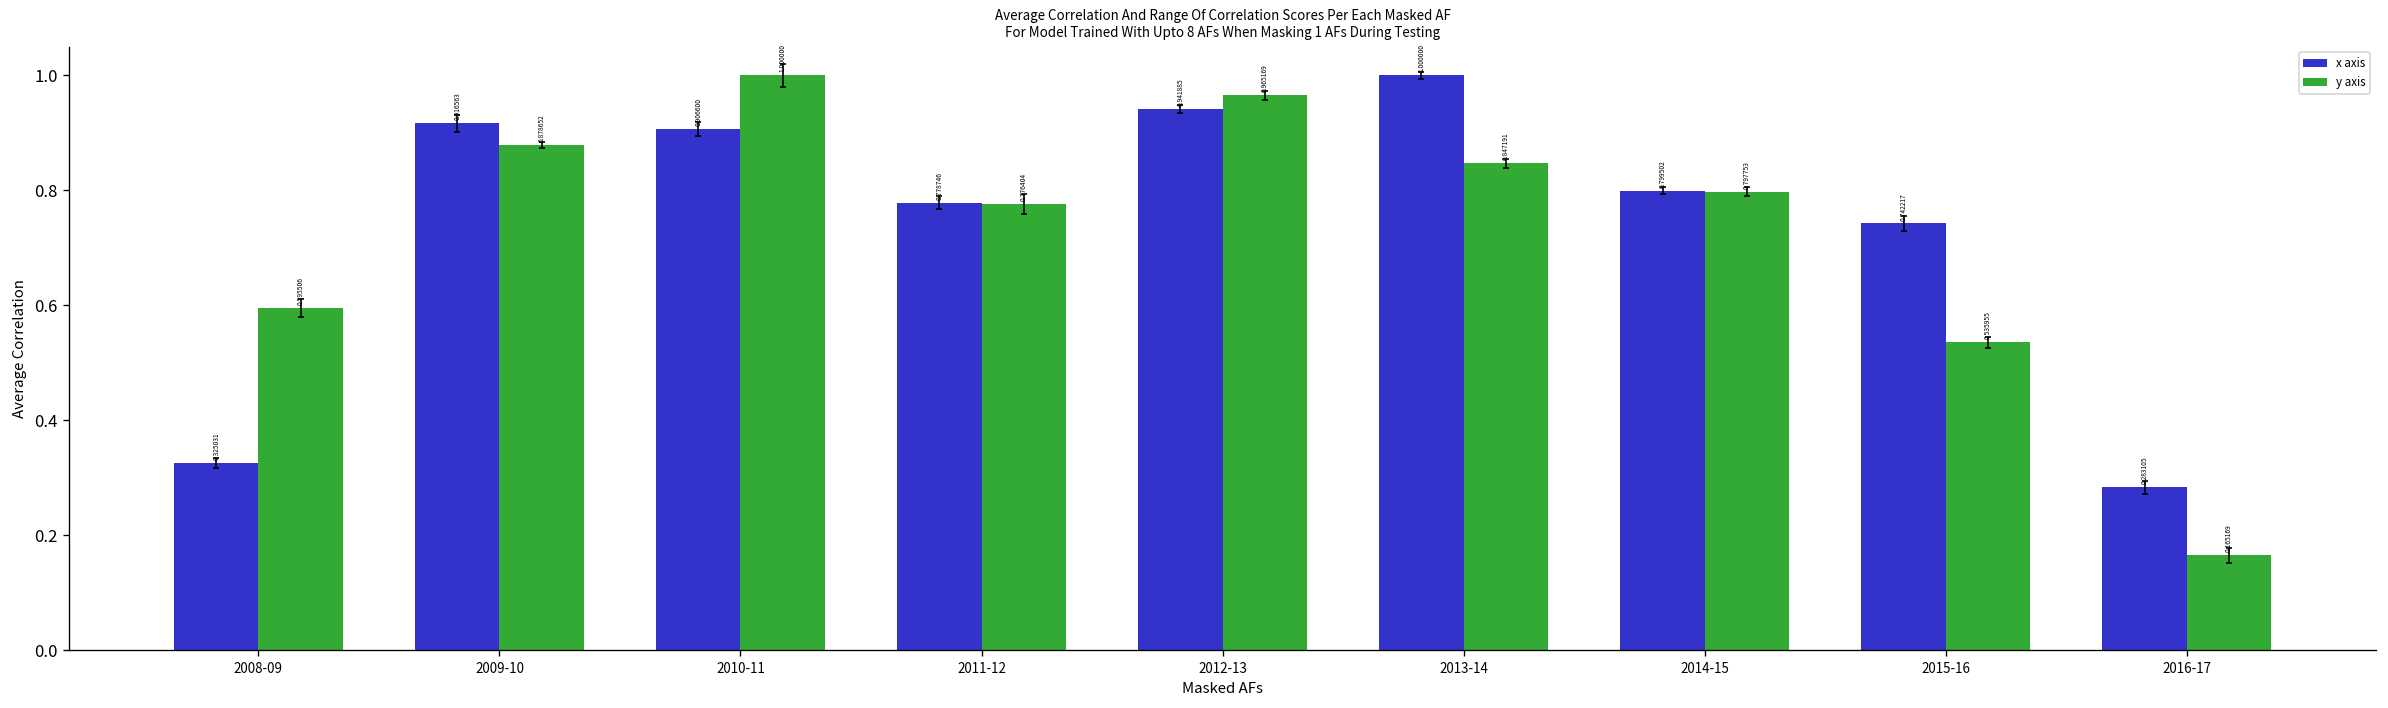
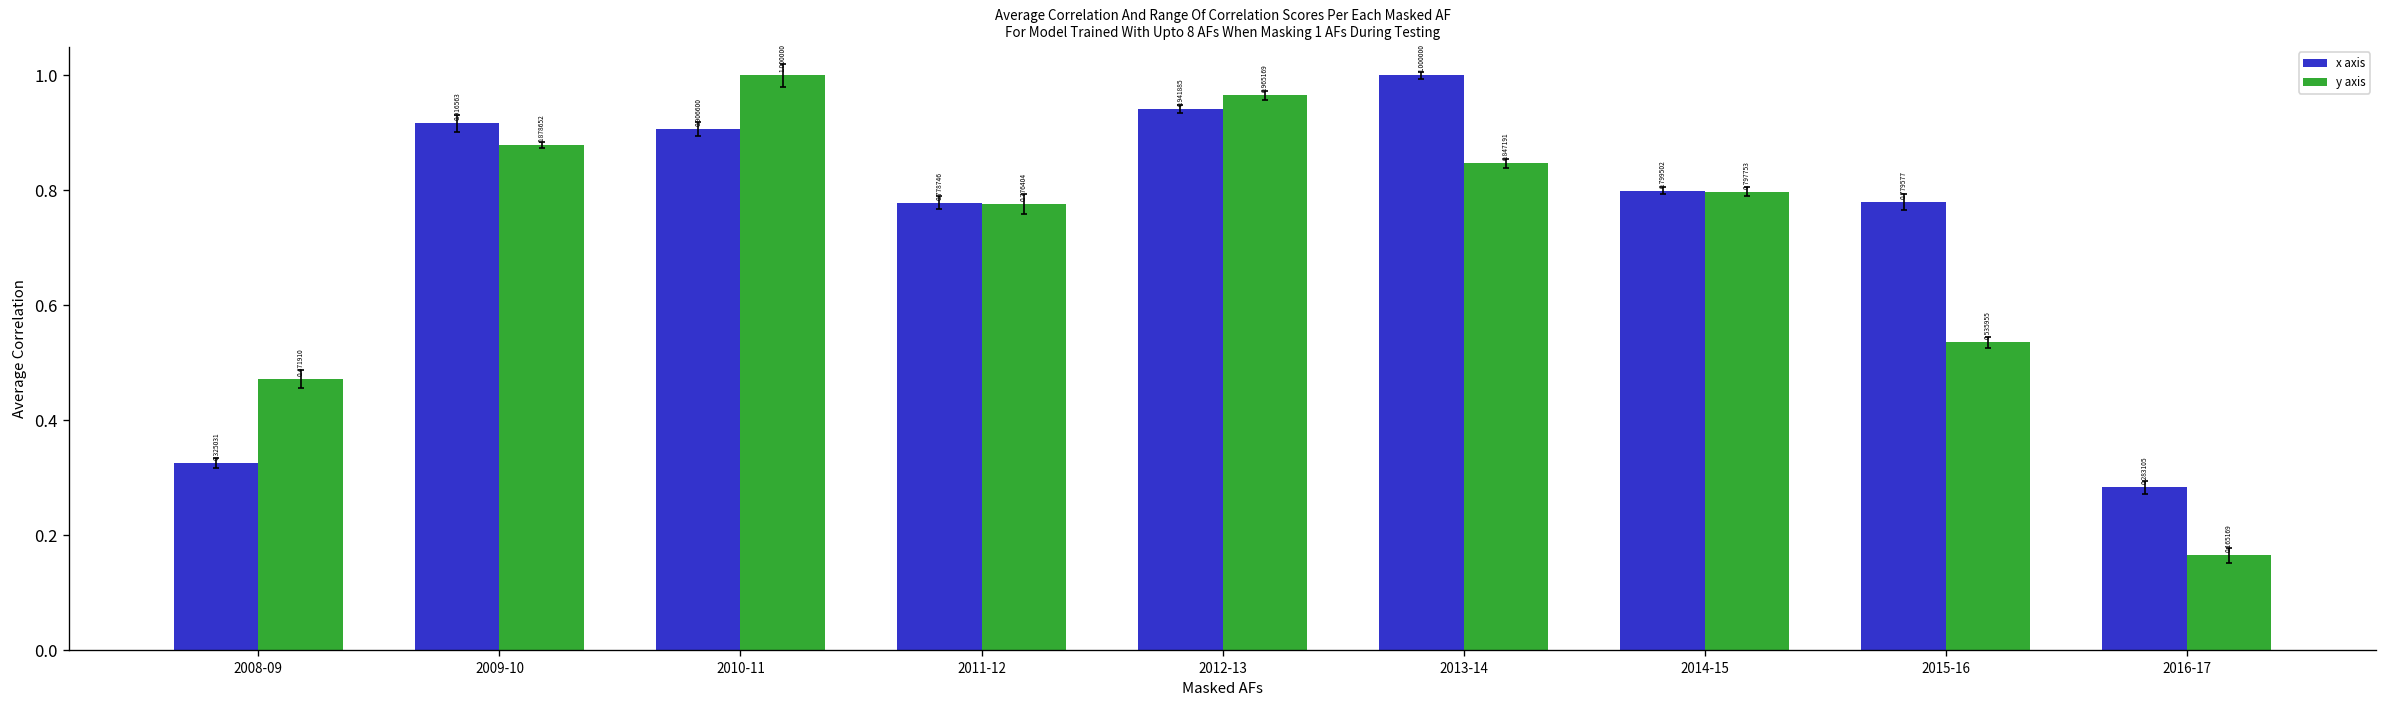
y axis, 2008-09: 0.595506 -> 0.471910
x axis, 2015-16: 0.742217 -> 0.779577
